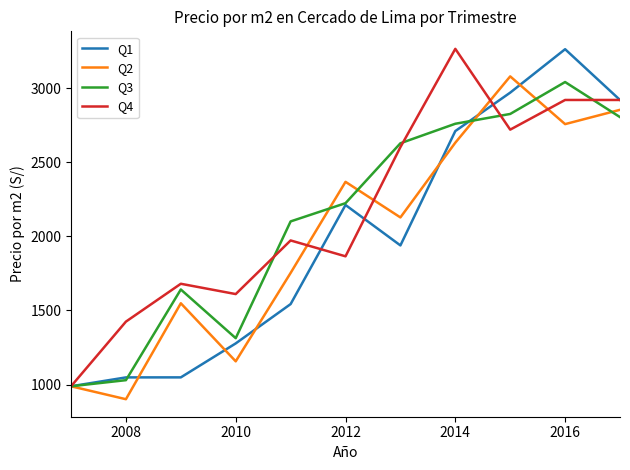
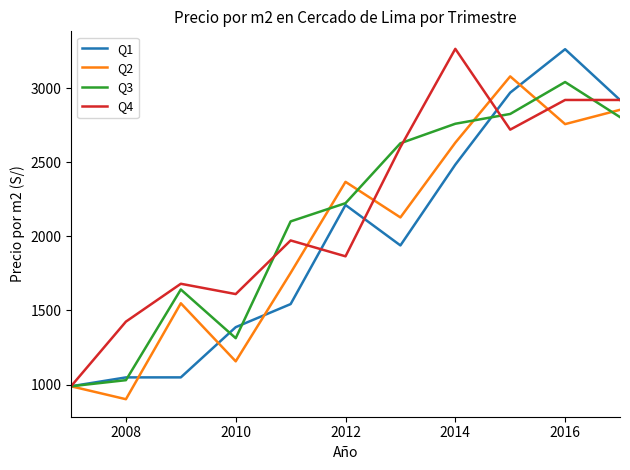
Q1, 2010: 1280 -> 1390
Q1, 2014: 2710 -> 2480
